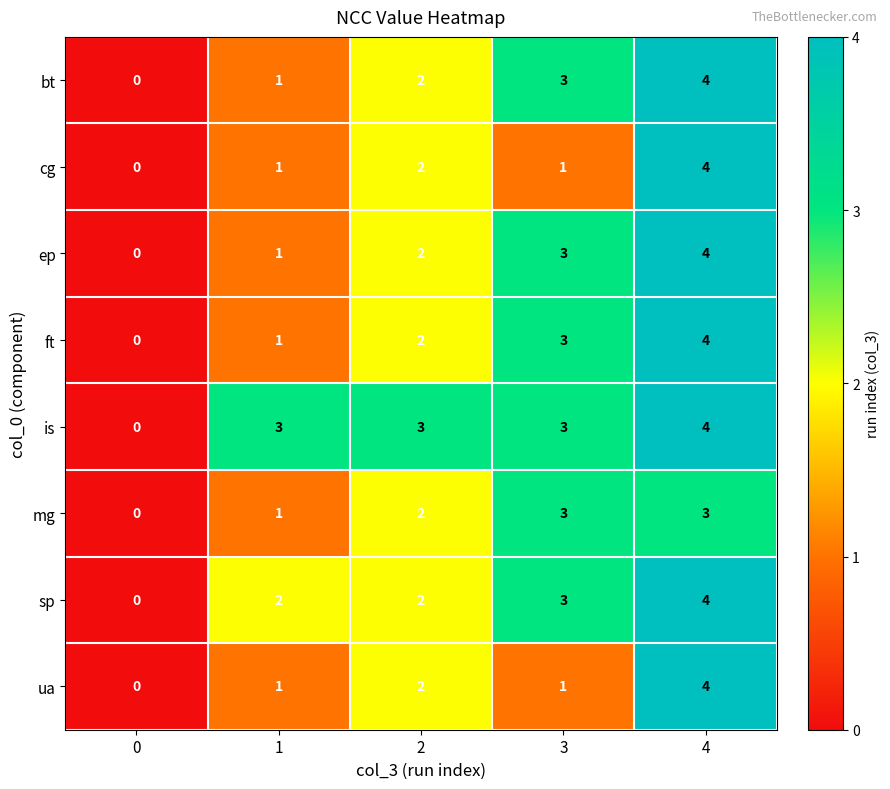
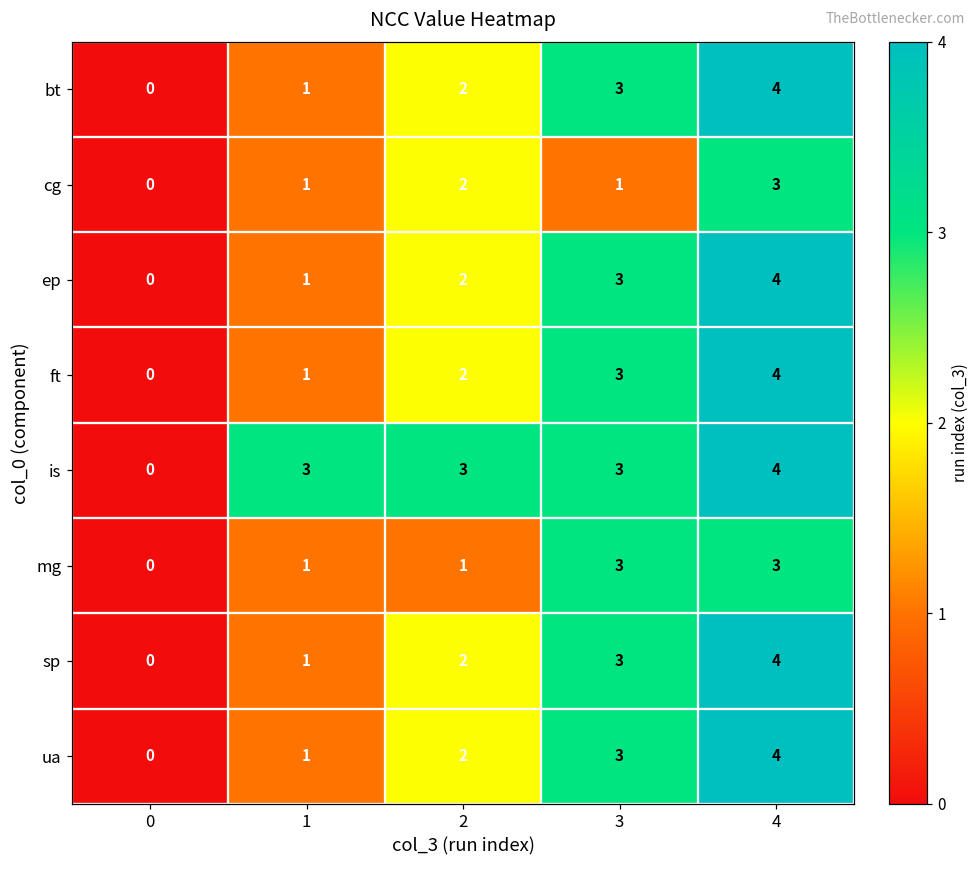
cg, 4: 4 -> 3
mg, 2: 2 -> 1
sp, 1: 2 -> 1
ua, 3: 1 -> 3
